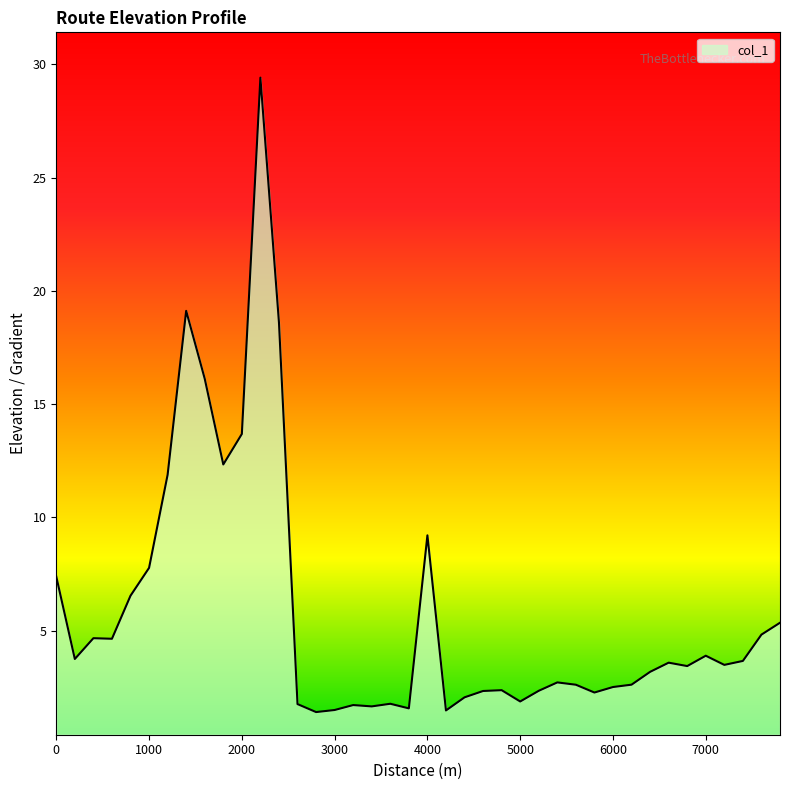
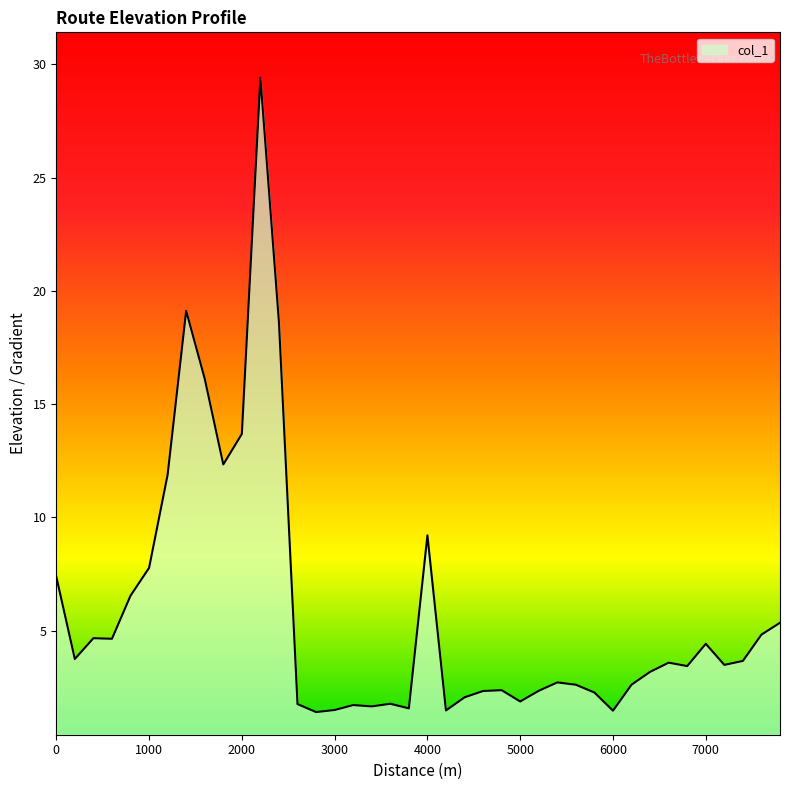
6000: 2.5 -> 1.5
7000: 3.9 -> 4.4
